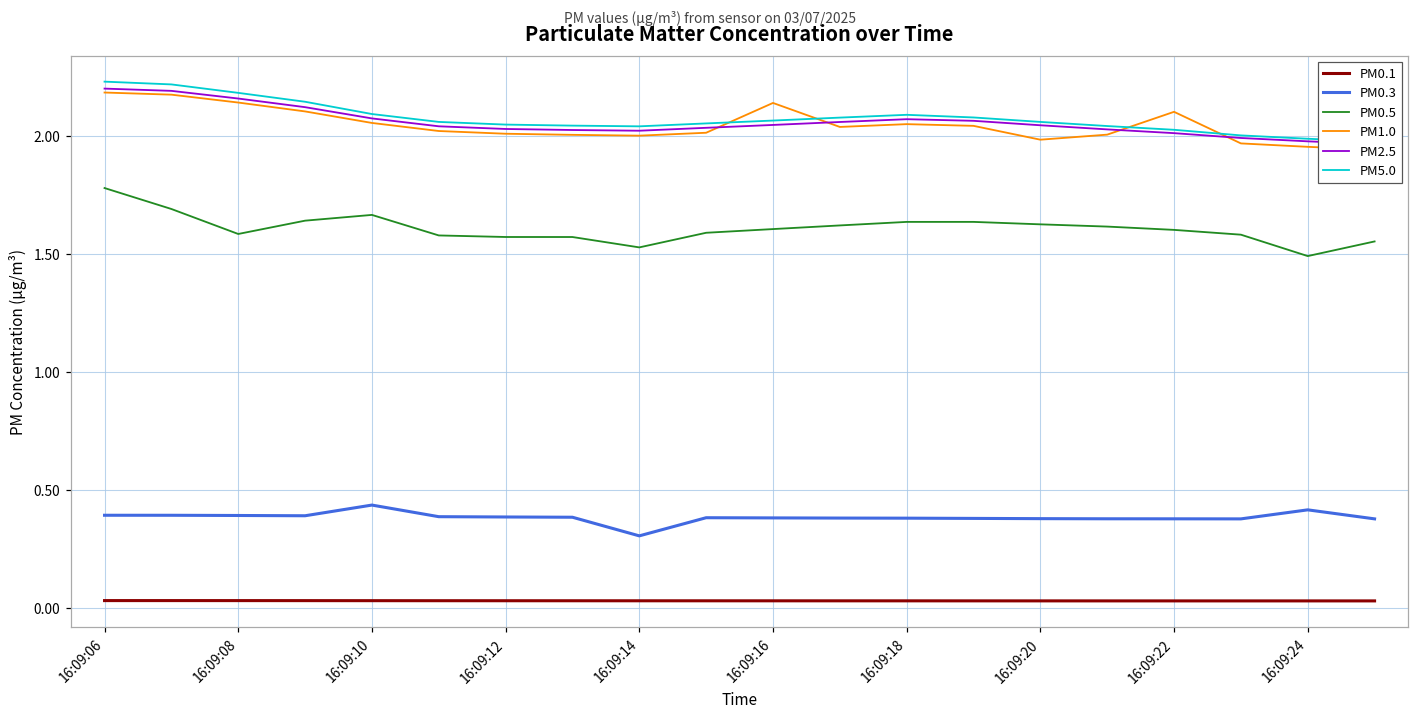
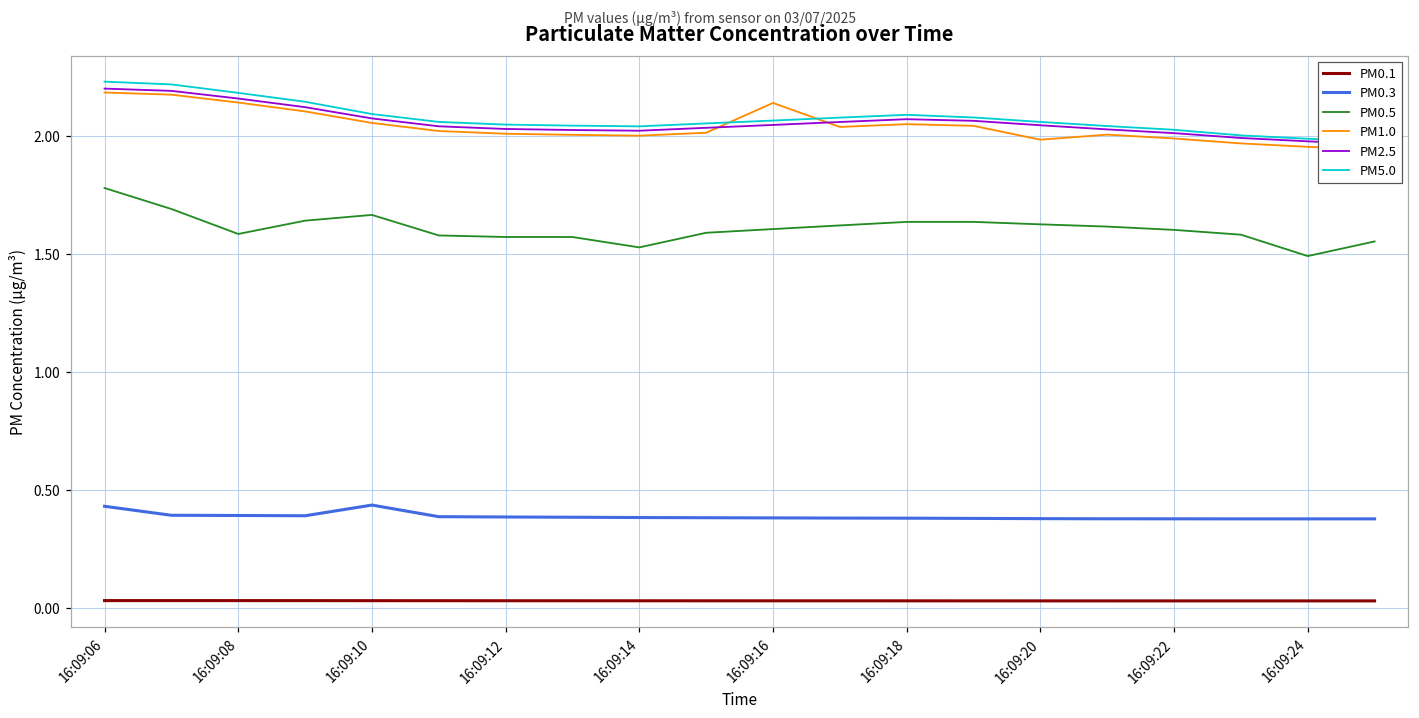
PM0.3, 16:09:06: 0.39 -> 0.43
PM0.3, 16:09:14: 0.31 -> 0.38
PM1.0, 16:09:22: 2.10 -> 1.99
PM0.3, 16:09:24: 0.42 -> 0.38
